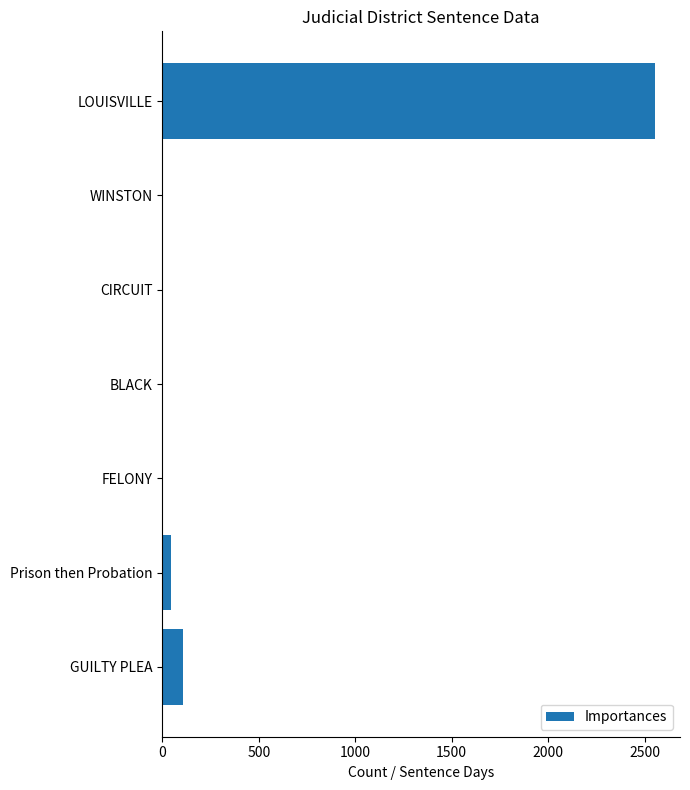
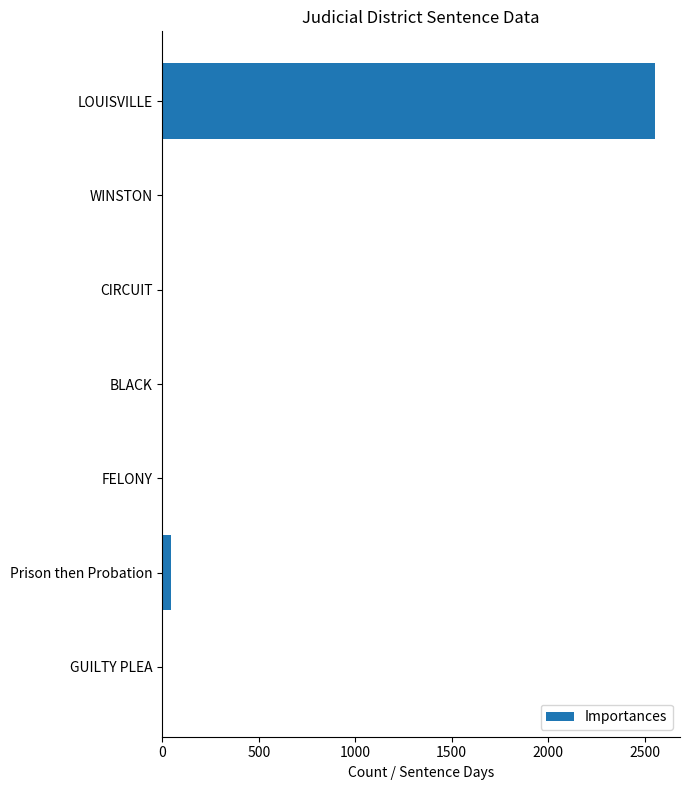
GUILTY PLEA: 110 -> 0
